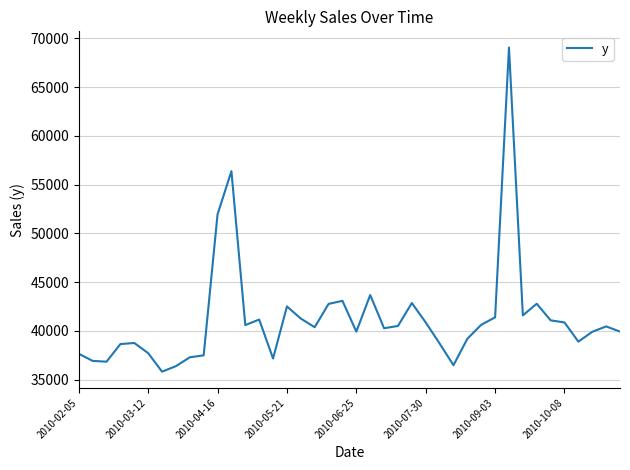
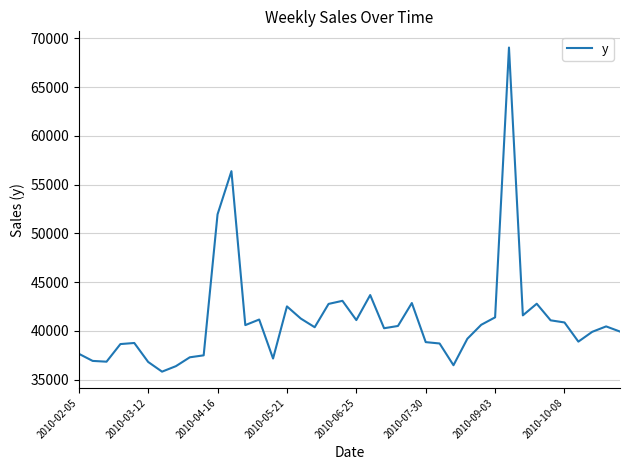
2010-03-12: 38000 -> 37000
2010-06-25: 40000 -> 41000
2010-07-30: 41000 -> 39000
